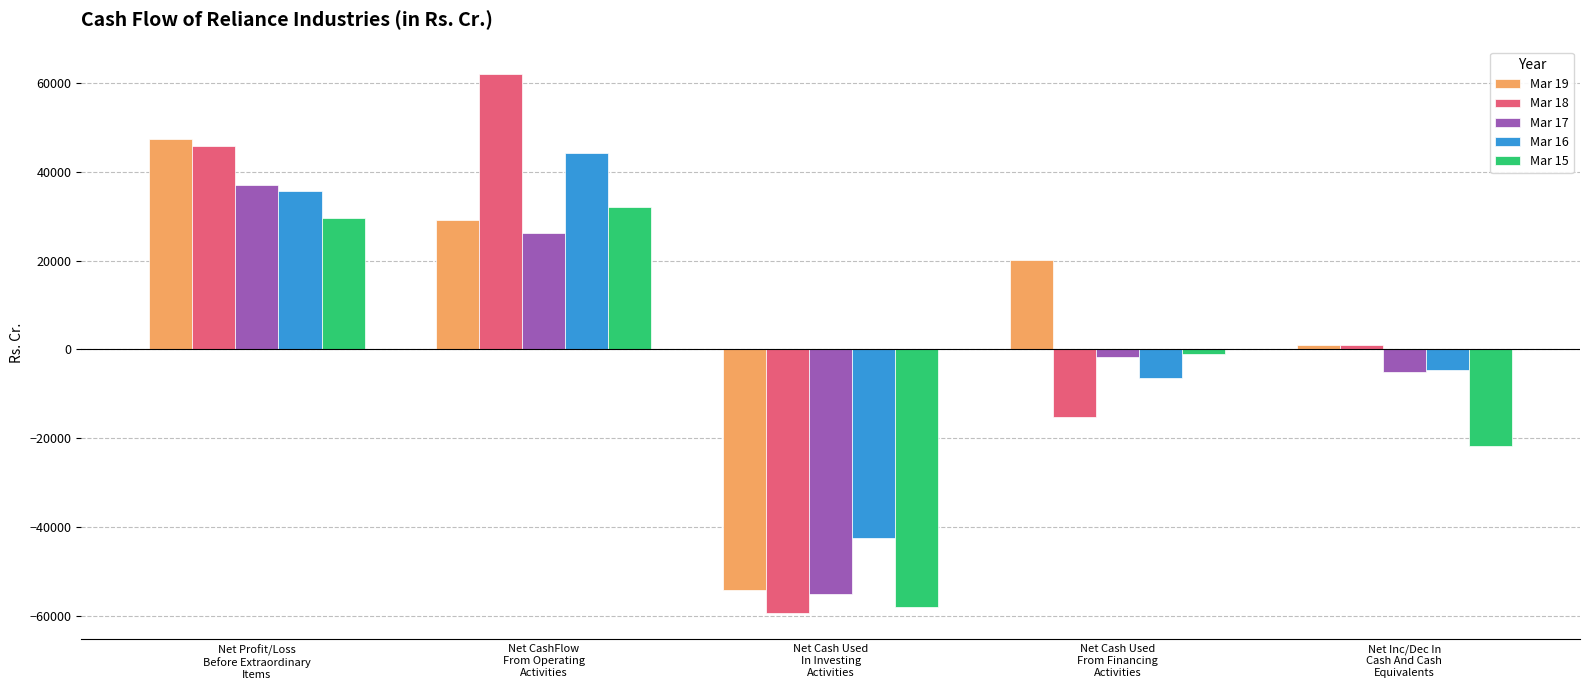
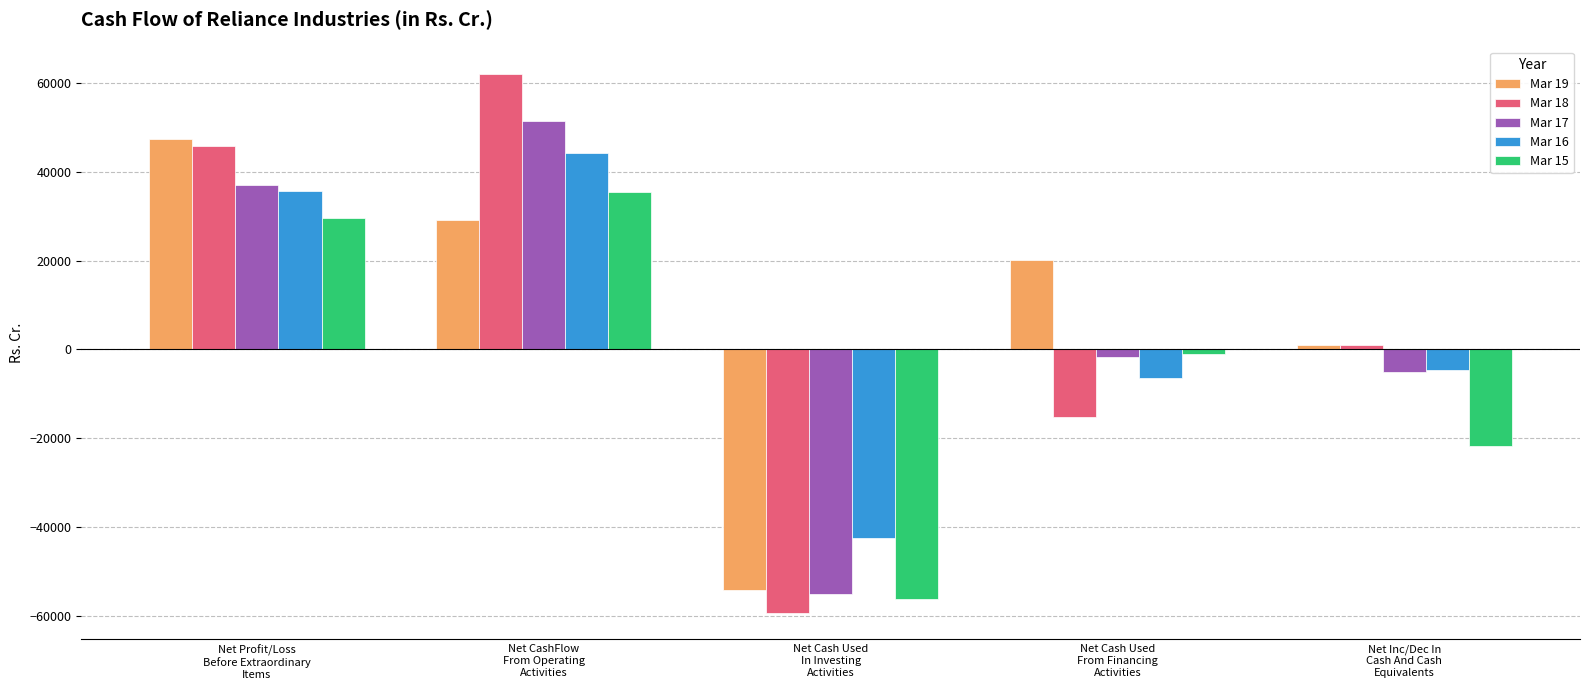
Mar 17, Net CashFlow From Operating Activities: 26000 -> 51000
Mar 15, Net CashFlow From Operating Activities: 32000 -> 35000
Mar 15, Net Cash Used In Investing Activities: -58000 -> -56000
